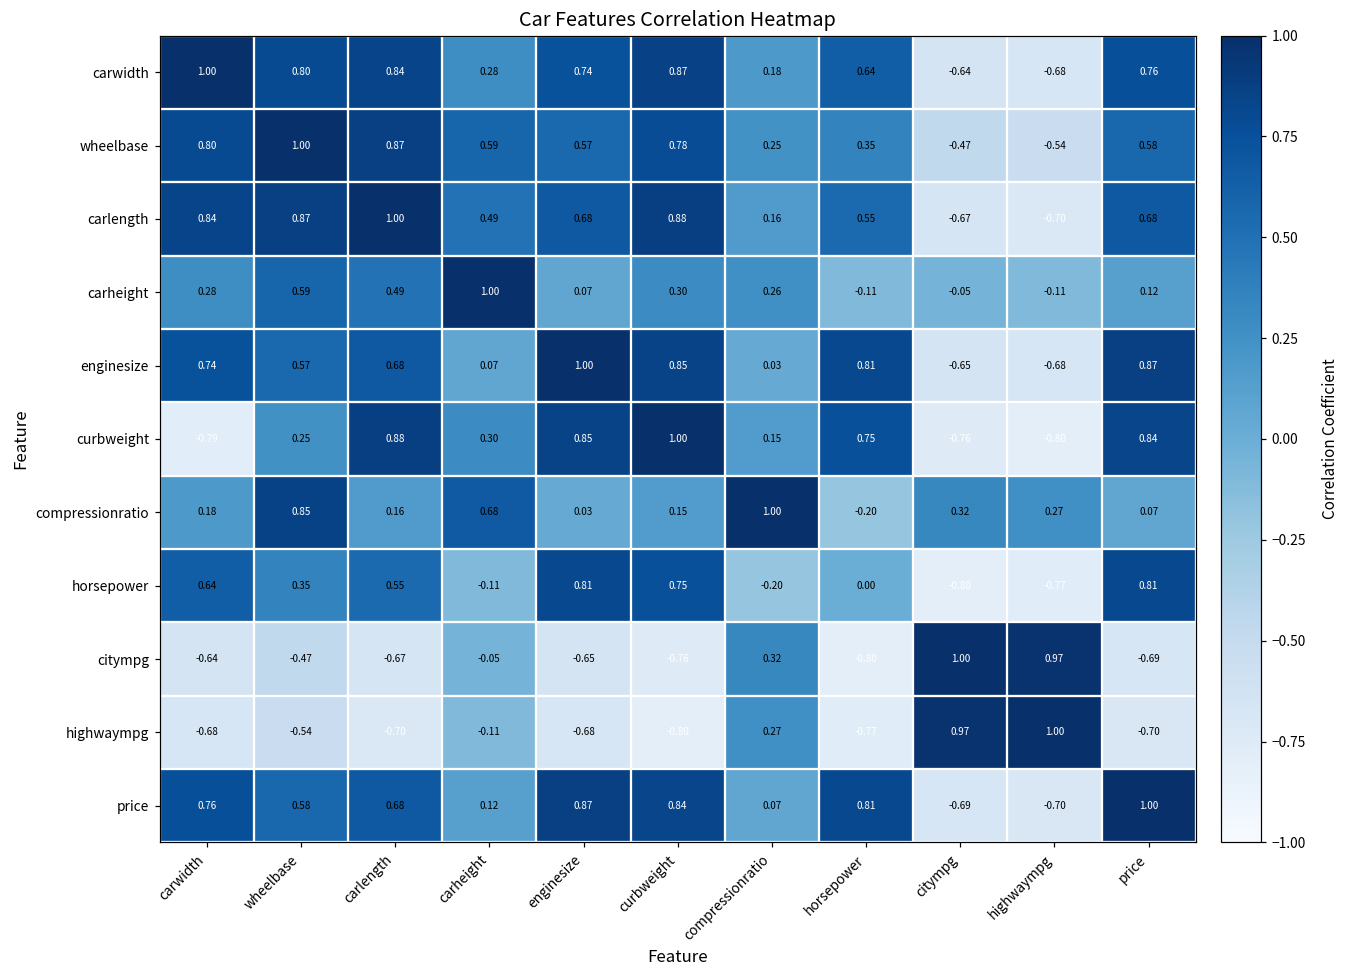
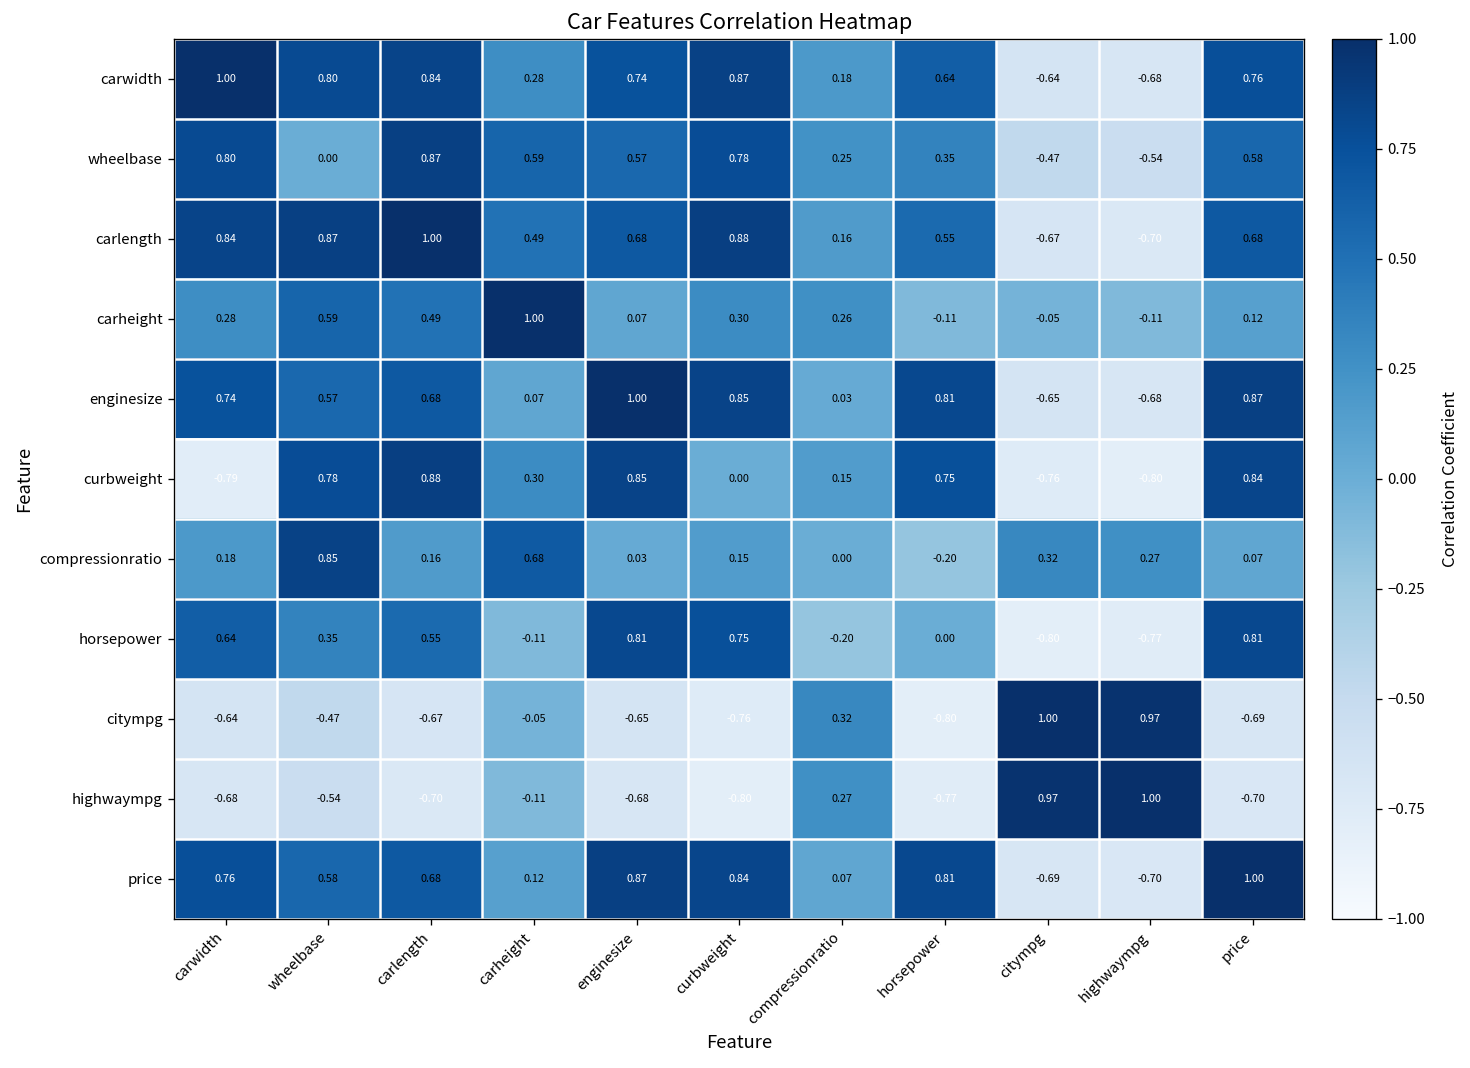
wheelbase, wheelbase: 1.00 -> 0.00
curbweight, wheelbase: 0.25 -> 0.78
curbweight, curbweight: 1.00 -> 0.00
compressionratio, compressionratio: 1.00 -> 0.00
